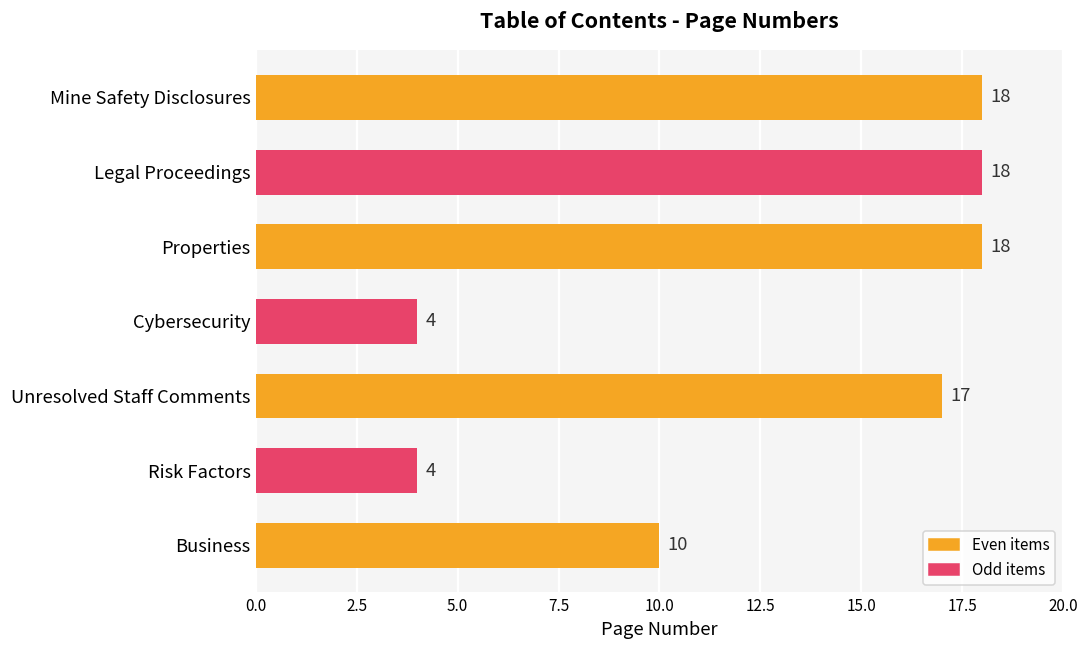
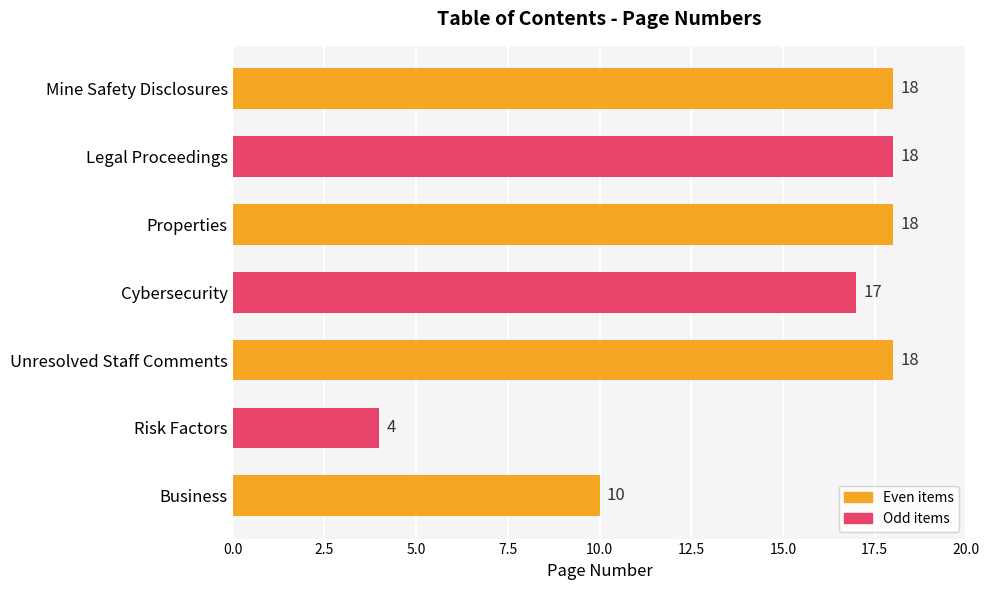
Cybersecurity: 4 -> 17
Unresolved Staff Comments: 17 -> 18
